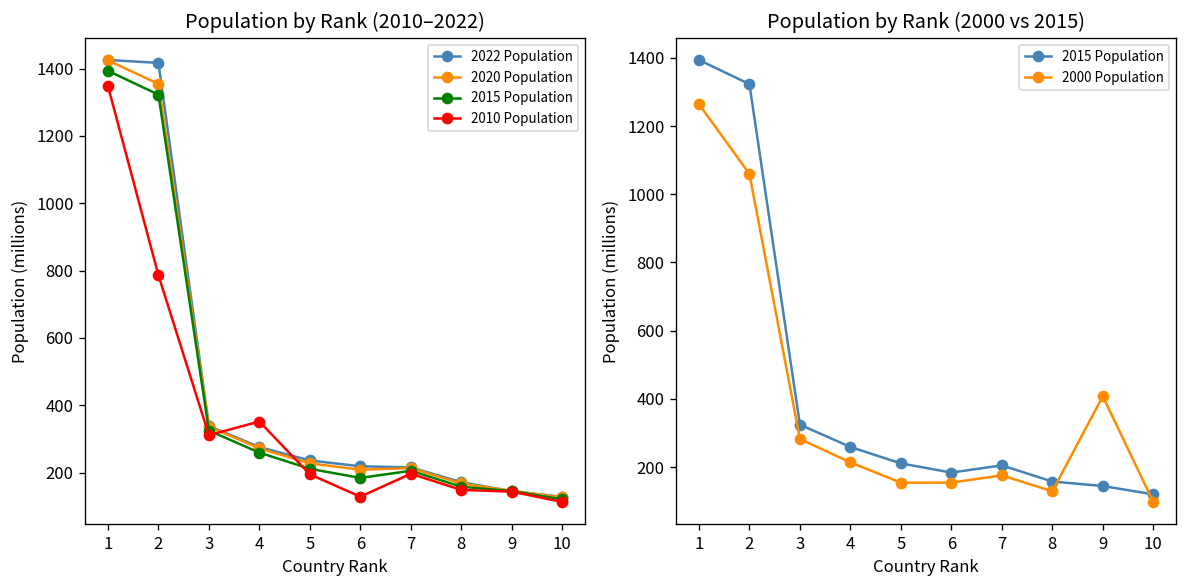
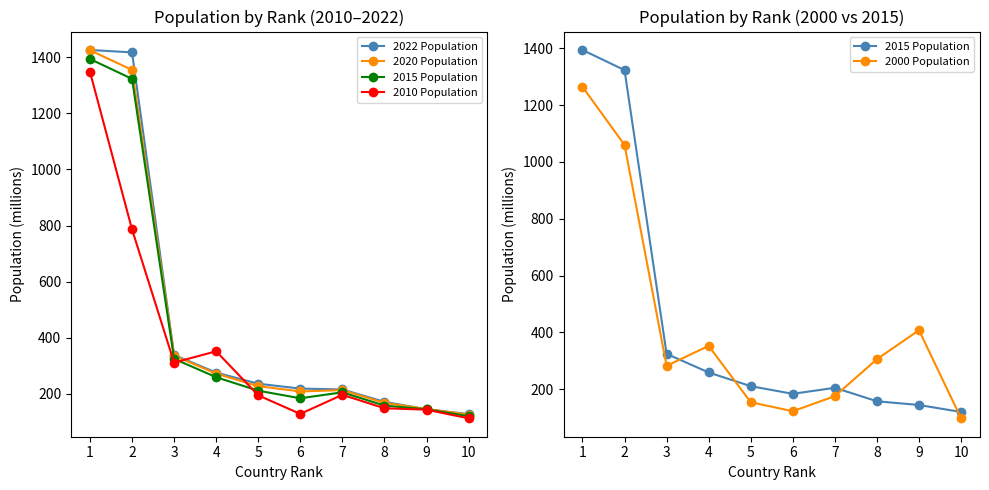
Population by Rank (2000 vs 2015), 2000 Population, 4: 210 -> 350
Population by Rank (2000 vs 2015), 2000 Population, 6: 150 -> 120
Population by Rank (2000 vs 2015), 2000 Population, 8: 130 -> 310
